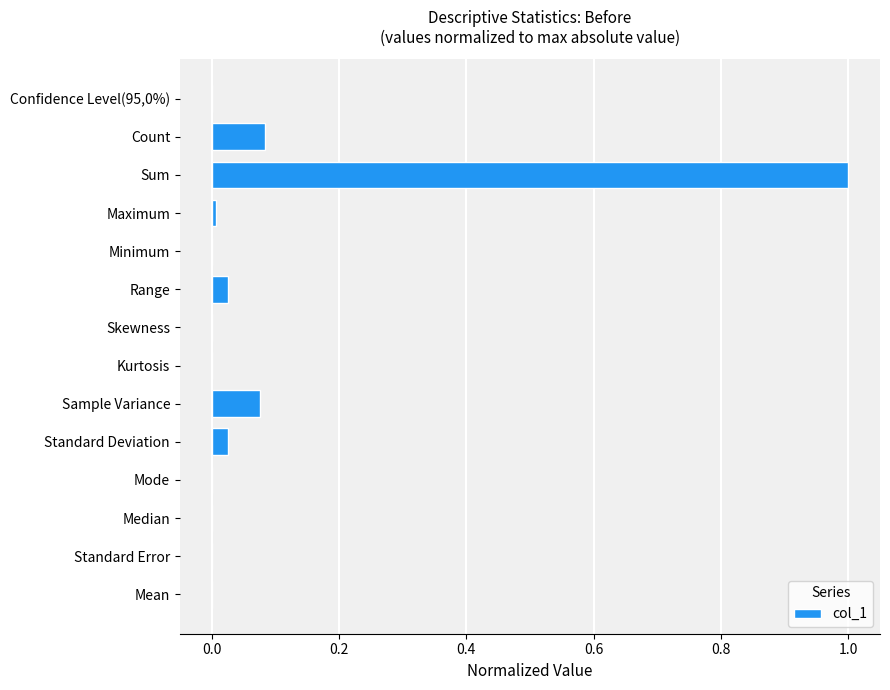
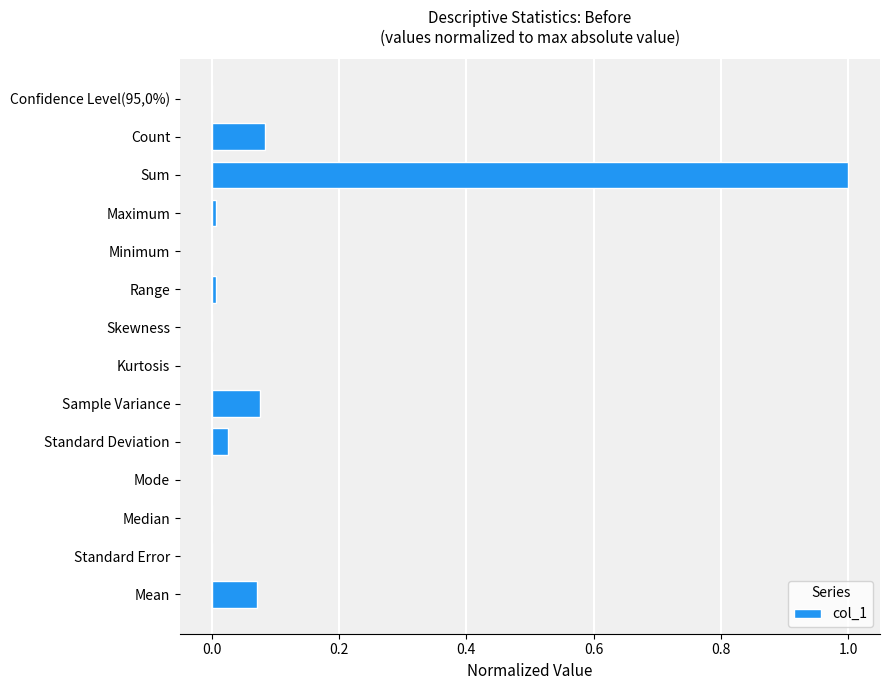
Range: 0.03 -> 0.01
Mean: 0.00 -> 0.07
